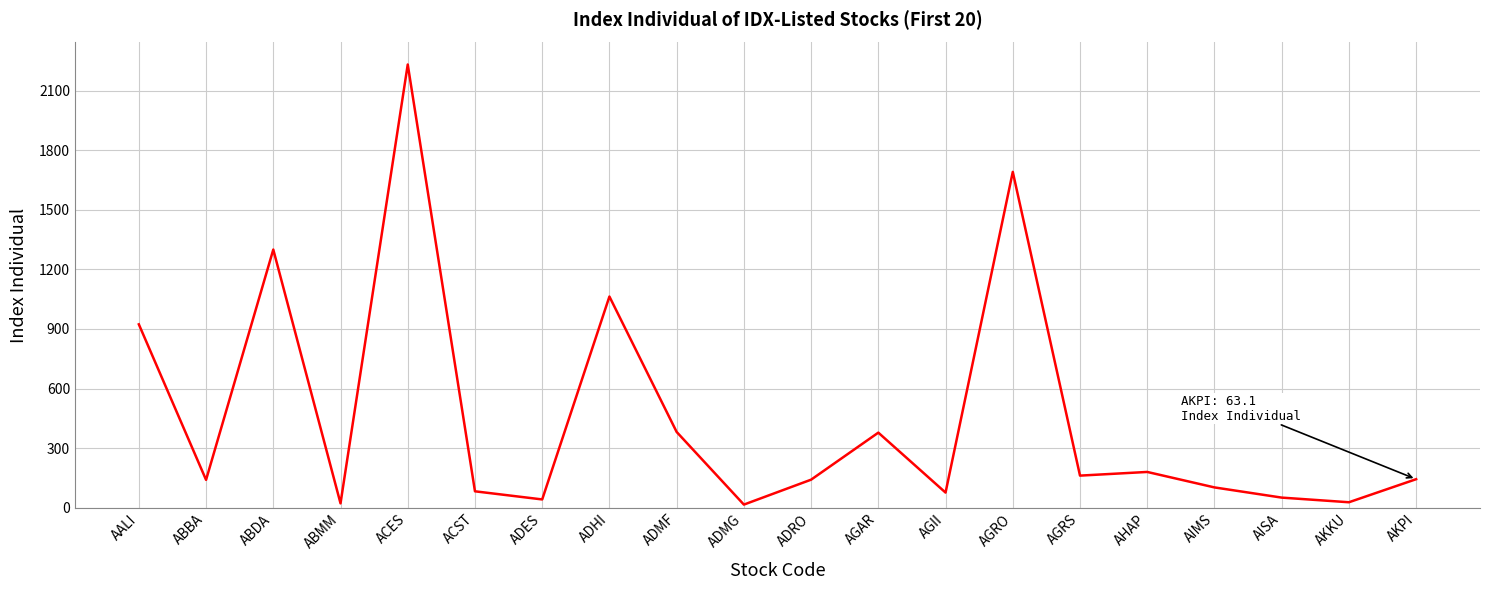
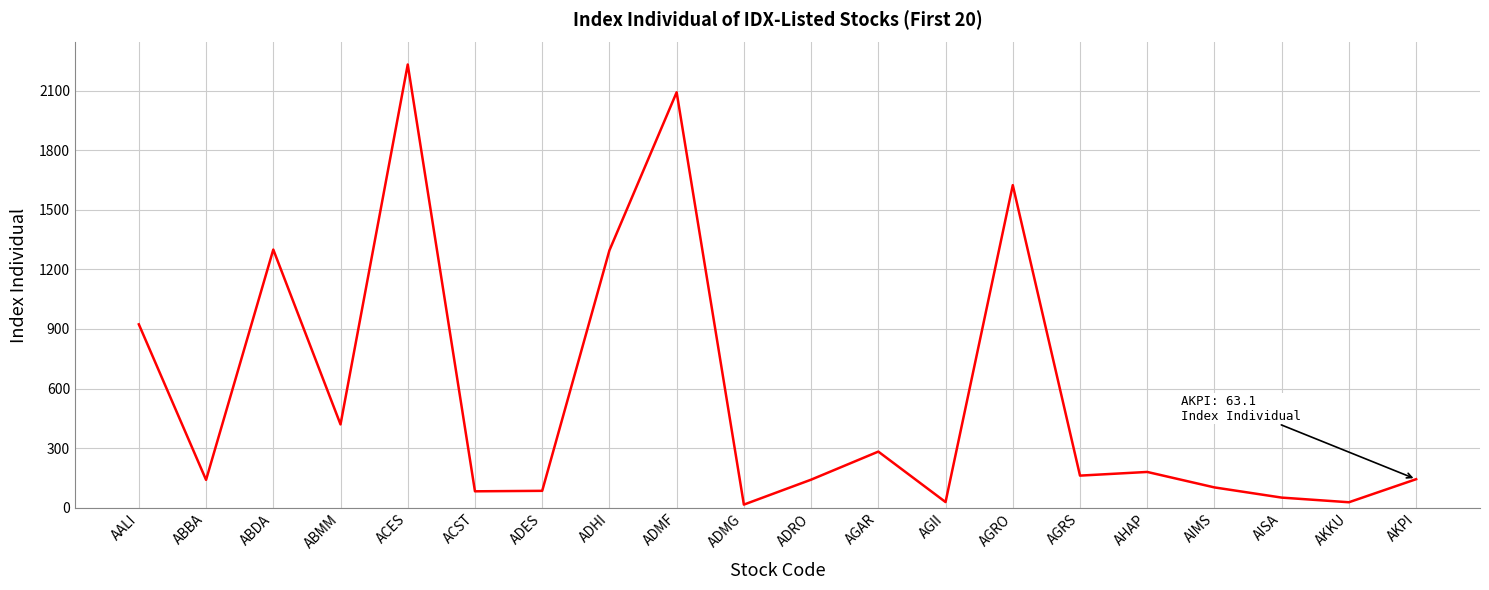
ABMM: 20 -> 420
ADES: 40 -> 90
ADHI: 1060 -> 1300
ADMF: 380 -> 2090
AGAR: 380 -> 280
AGII: 80 -> 30
AGRO: 1690 -> 1620
